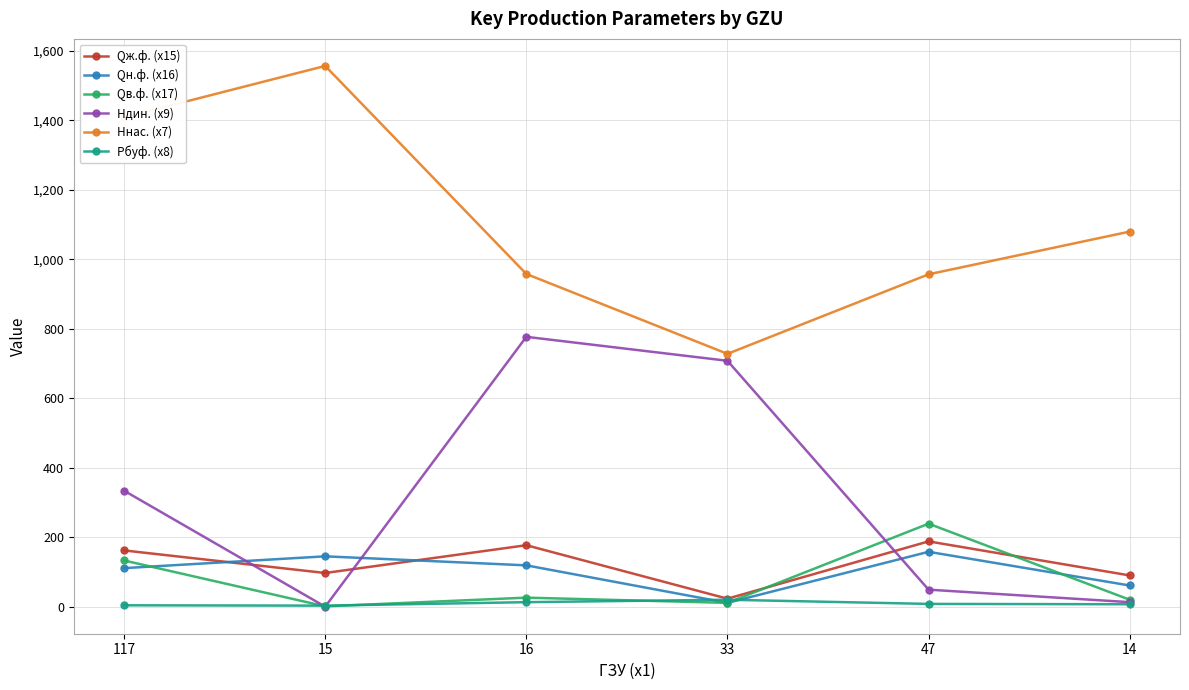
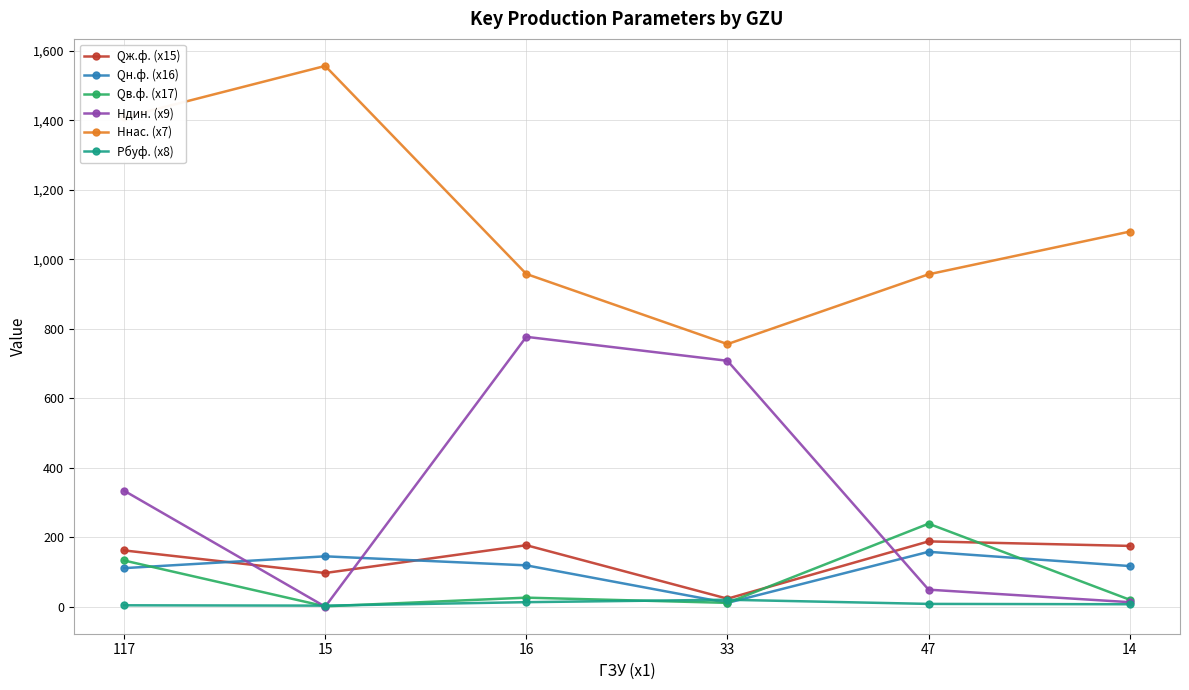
Hнас. (х7), 33: 730 -> 760
Qж.ф. (х15), 14: 90 -> 180
Qн.ф. (х16), 14: 60 -> 120
